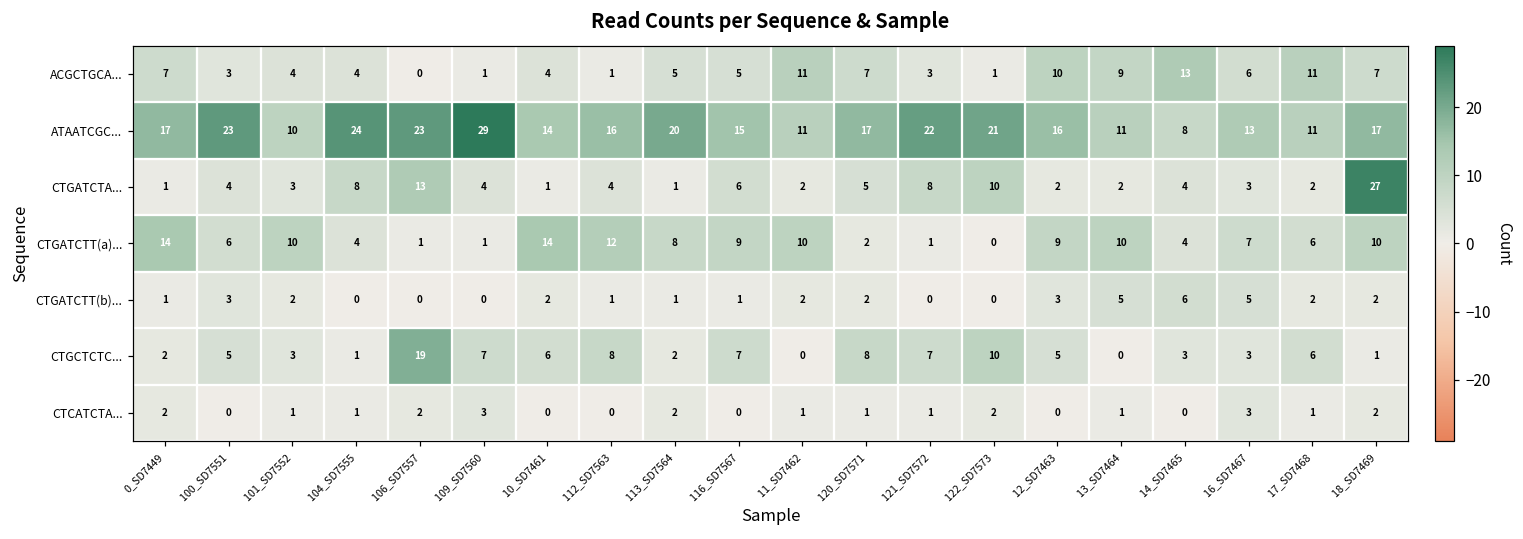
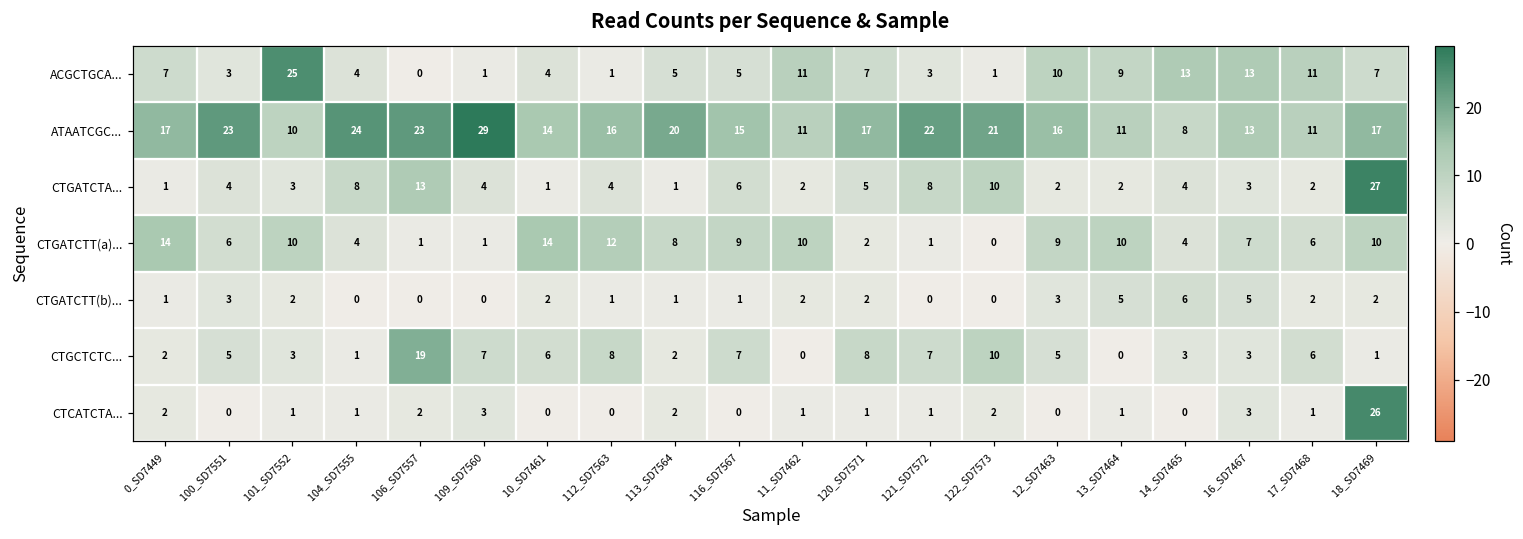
ACGCTGCA..., 101_SD7552: 4 -> 25
ACGCTGCA..., 16_SD7467: 6 -> 13
CTCATCTA..., 18_SD7469: 2 -> 26
